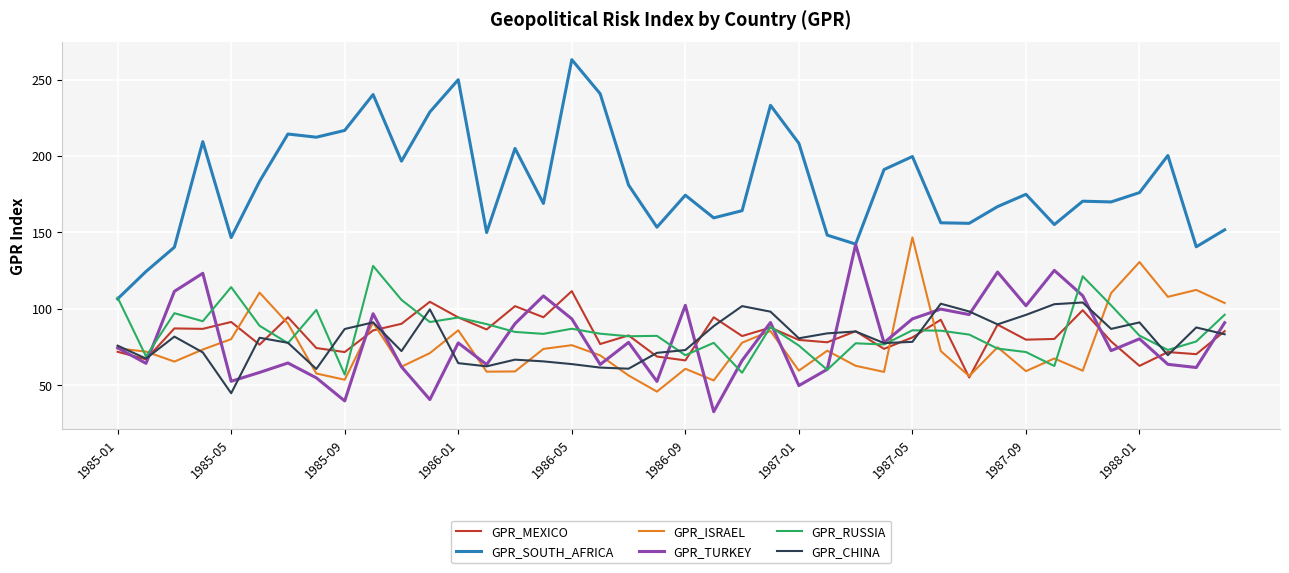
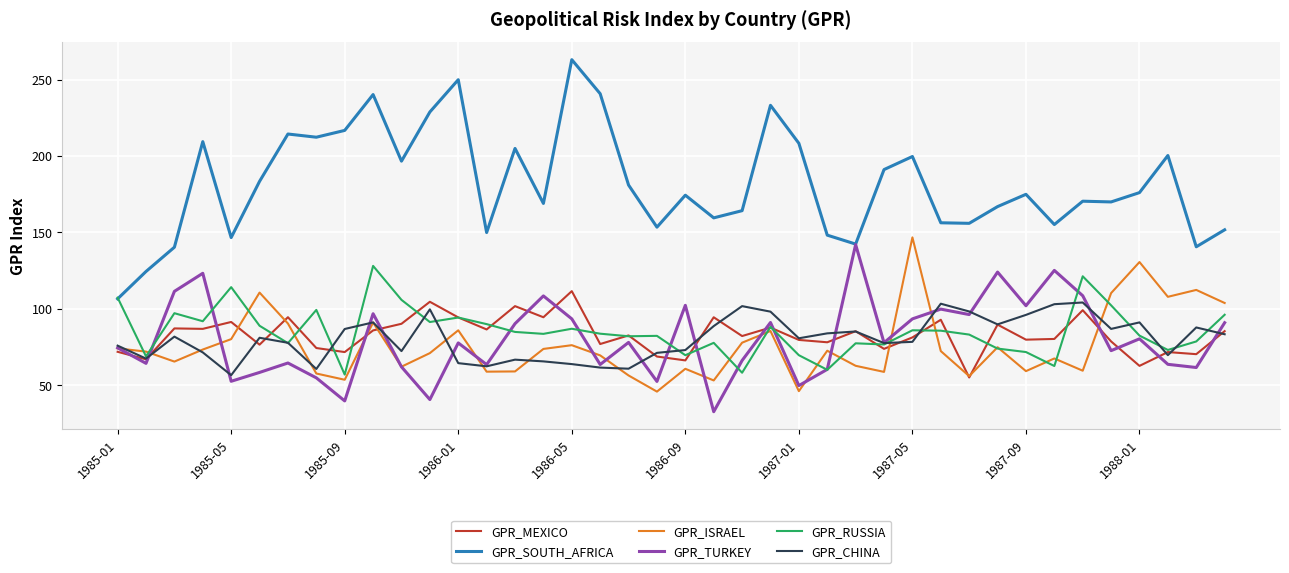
GPR_CHINA, 1985-05: 45 -> 57
GPR_ISRAEL, 1987-01: 60 -> 46
GPR_RUSSIA, 1987-01: 76 -> 70
